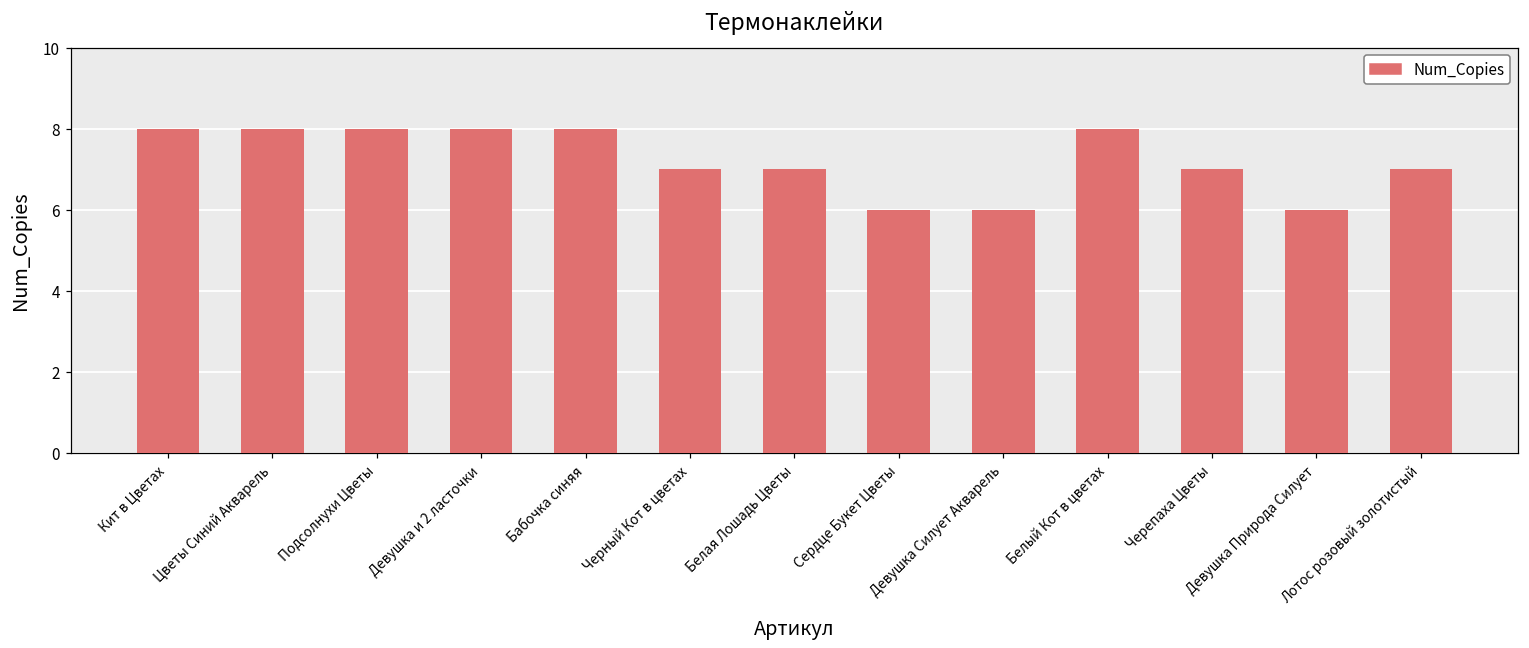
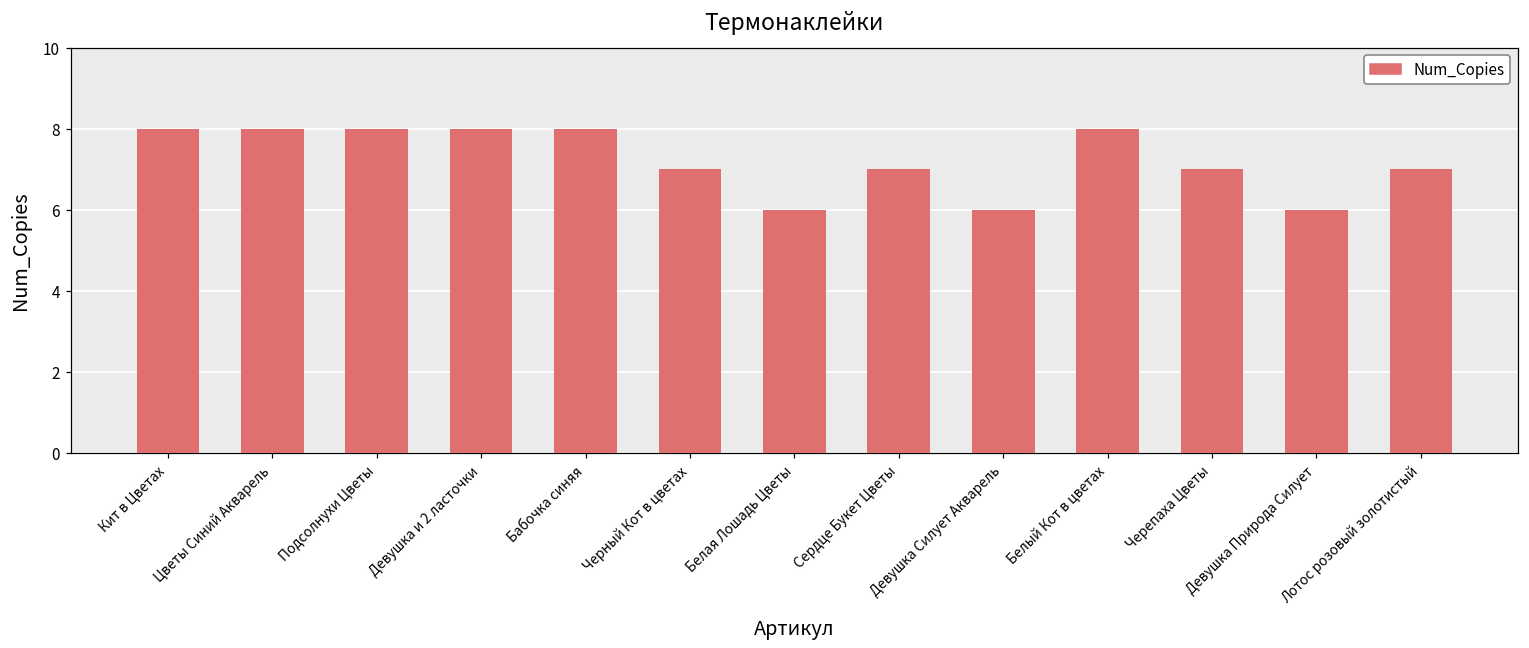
Белая Лошадь Цветы: 7 -> 6
Сердце Букет Цветы: 6 -> 7
